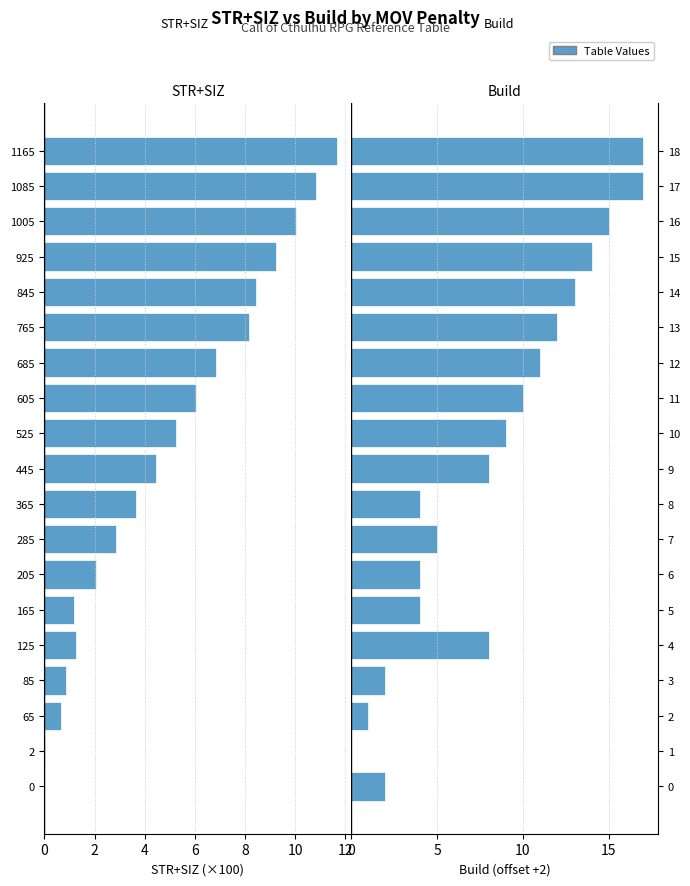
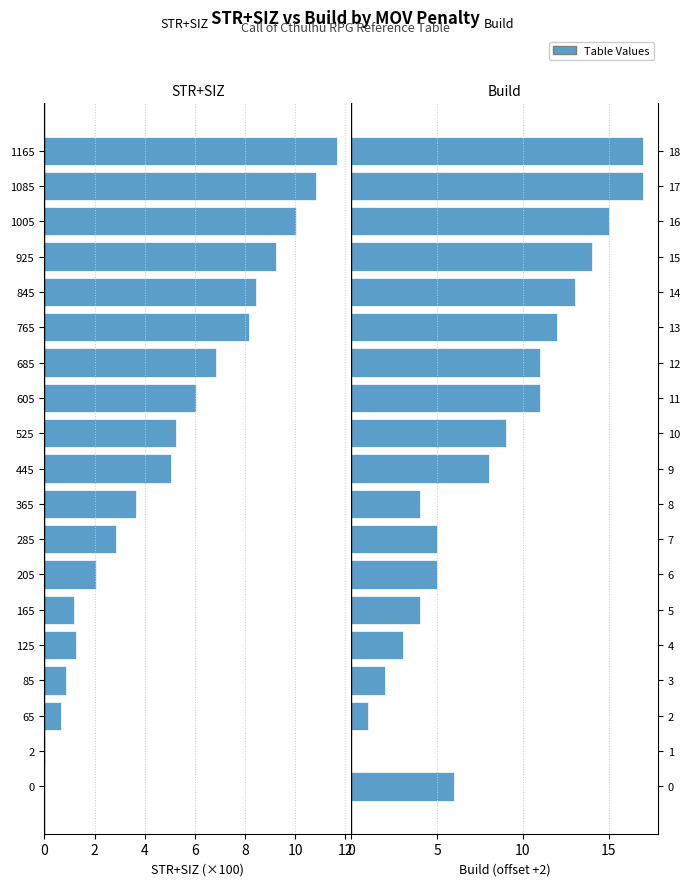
STR+SIZ, 445: 4.5 -> 5.0
Build, 11: 10.0 -> 11.0
Build, 6: 4.0 -> 5.0
Build, 4: 8.0 -> 3.0
Build, 0: 2.0 -> 6.0
